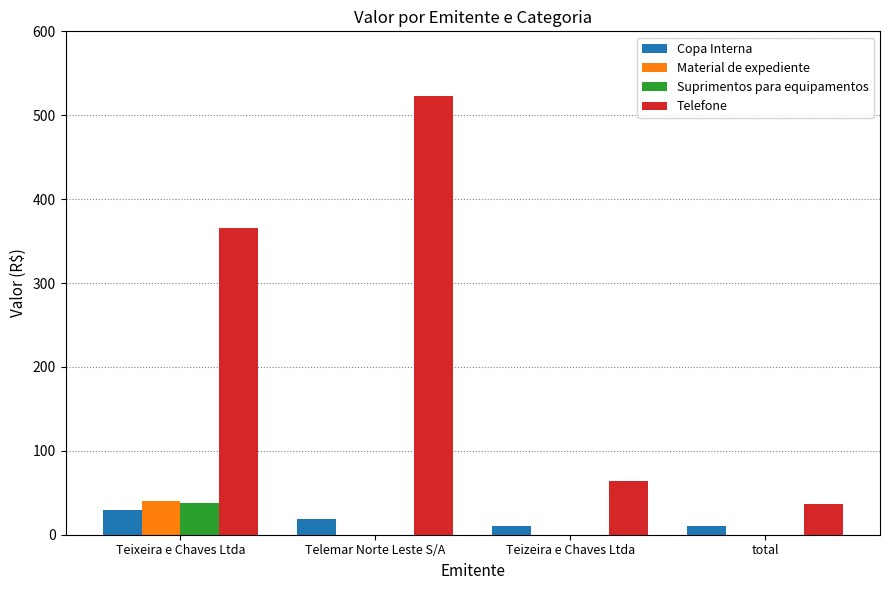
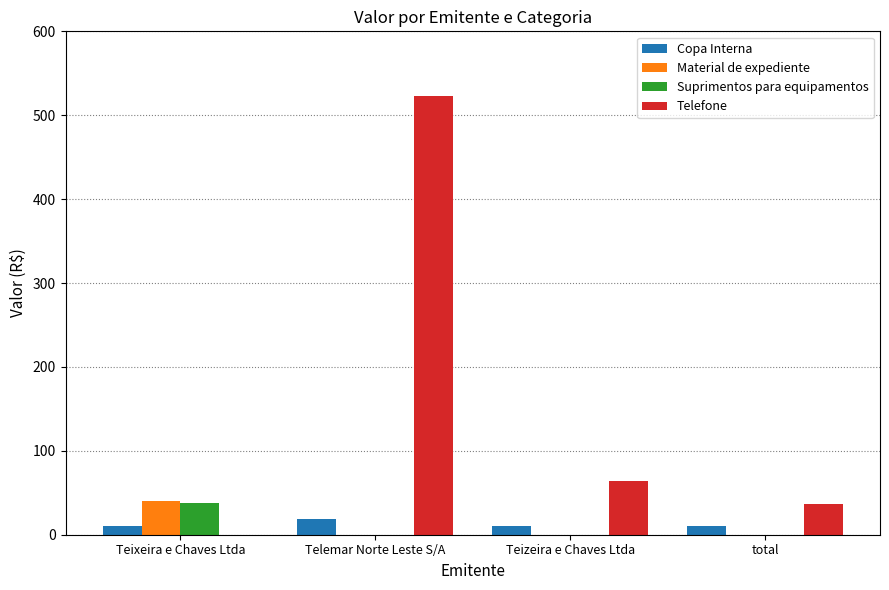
Copa Interna, Teixeira e Chaves Ltda: 30 -> 10
Telefone, Teixeira e Chaves Ltda: 370 -> 0
